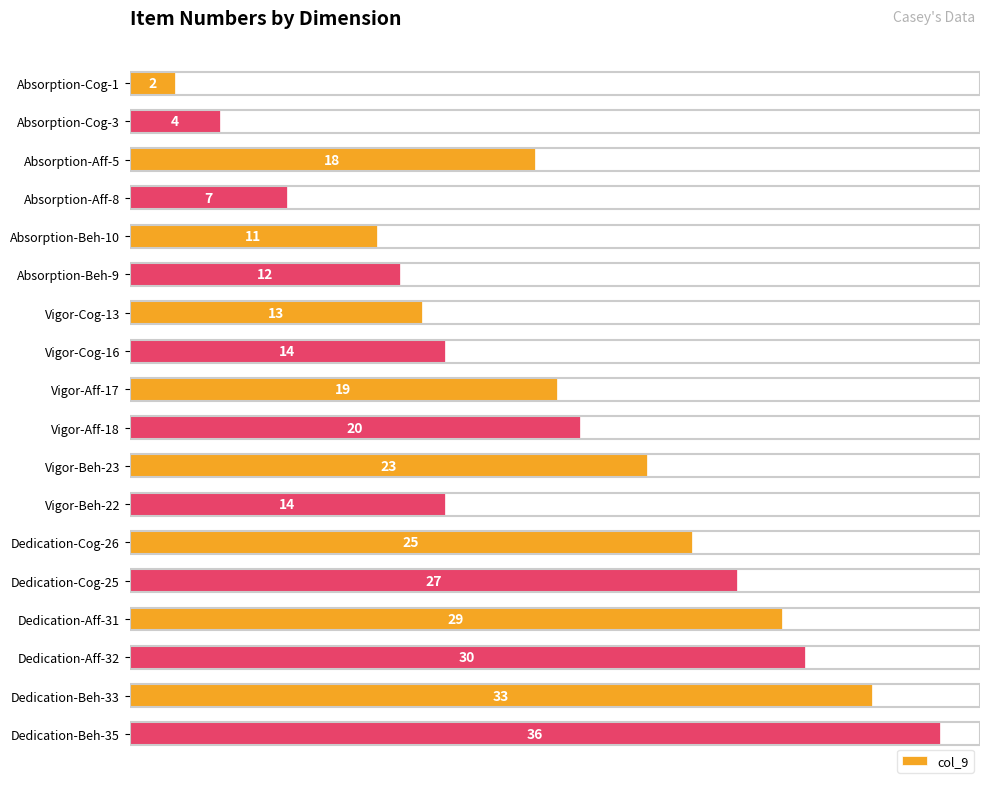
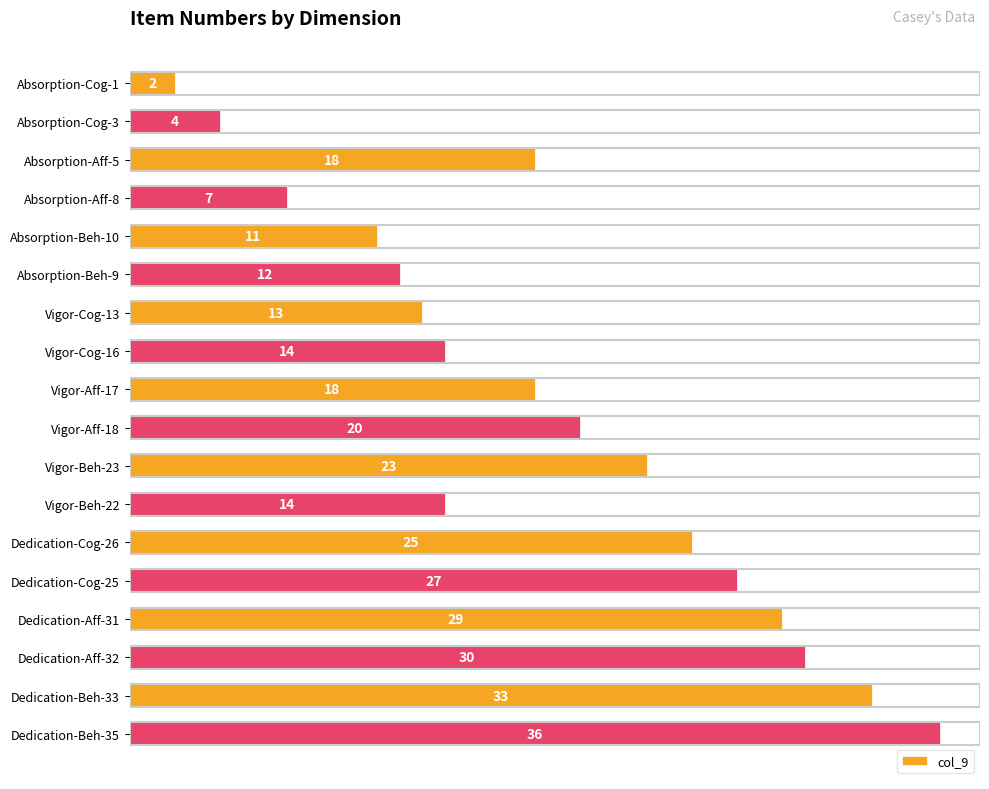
Vigor-Aff-17: 19 -> 18
